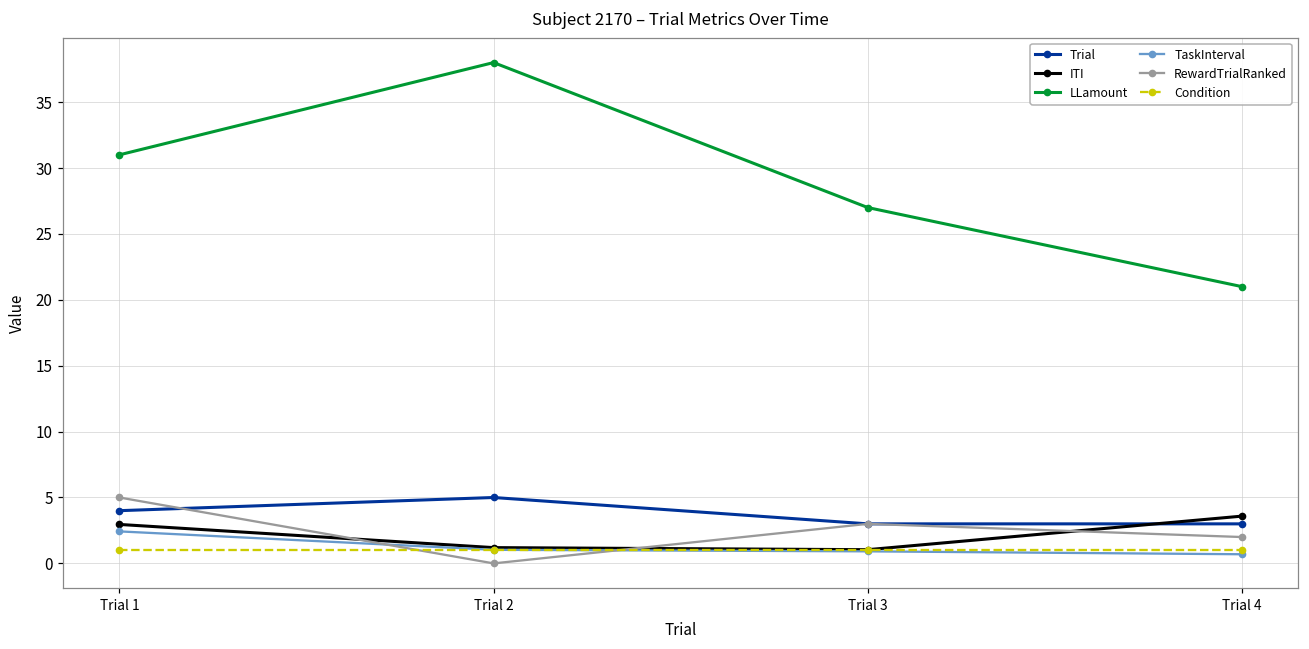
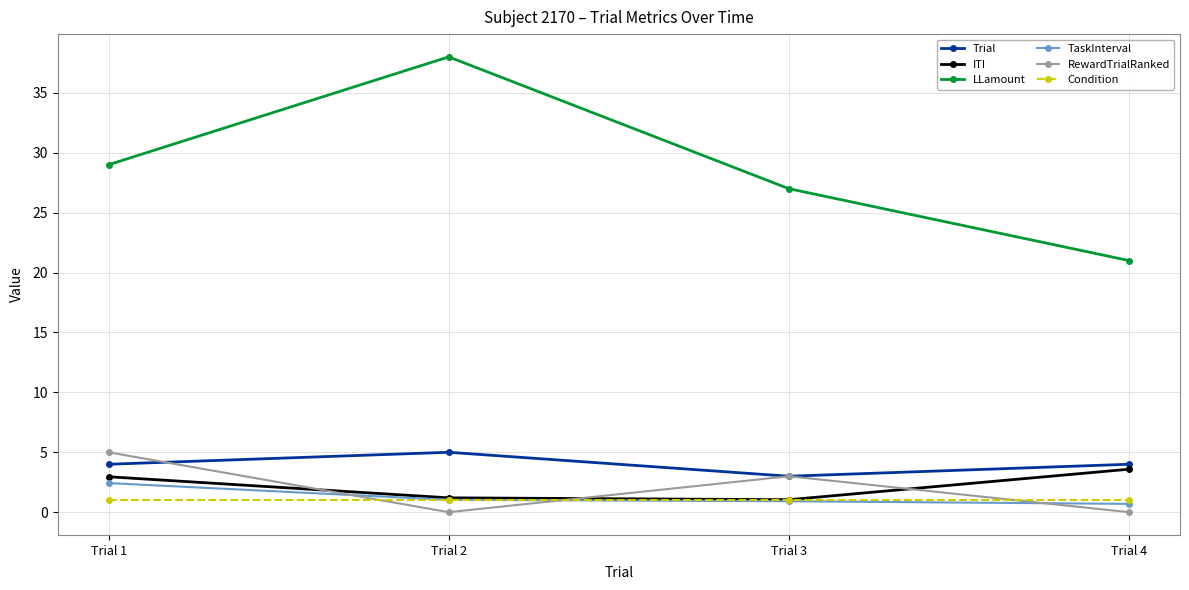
LLamount, Trial 1: 31 -> 29
Trial, Trial 4: 3 -> 4
RewardTrialRanked, Trial 4: 2 -> 0
